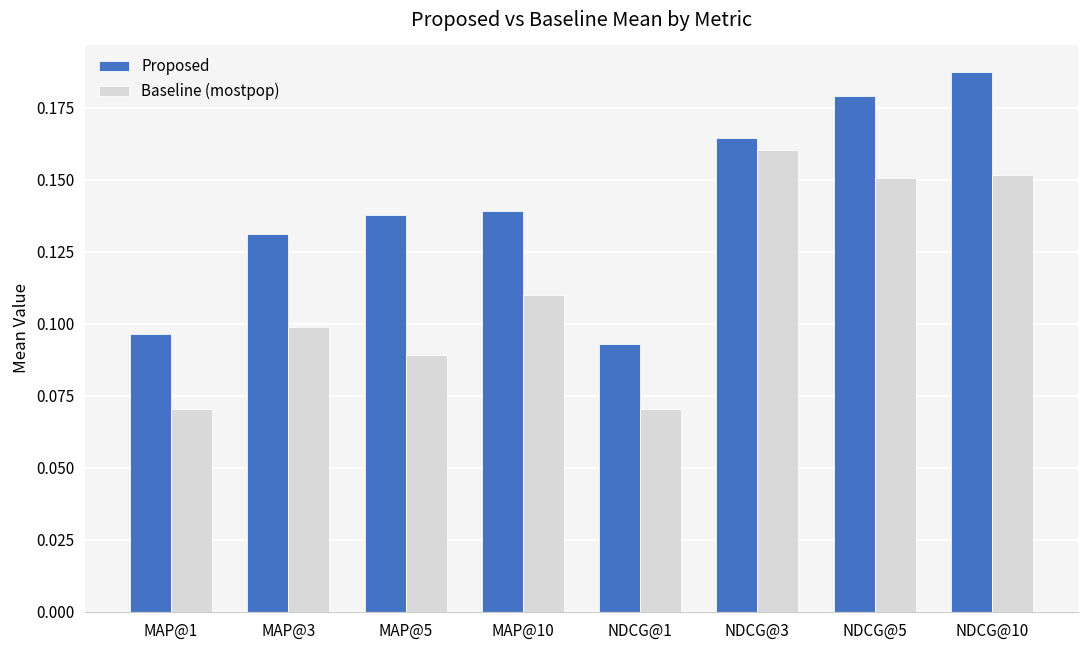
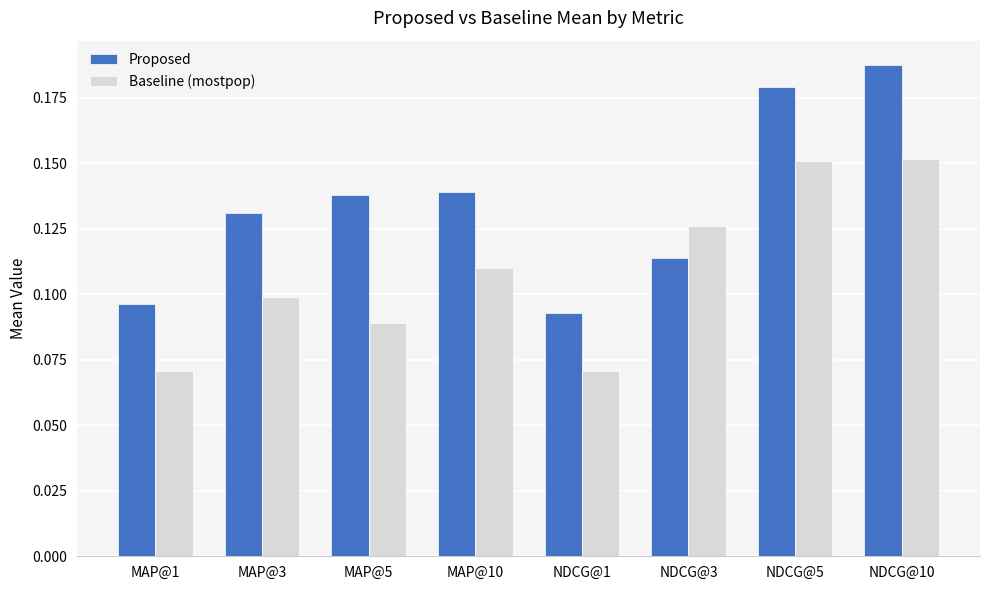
Proposed, NDCG@3: 0.165 -> 0.114
Baseline (mostpop), NDCG@3: 0.160 -> 0.126
